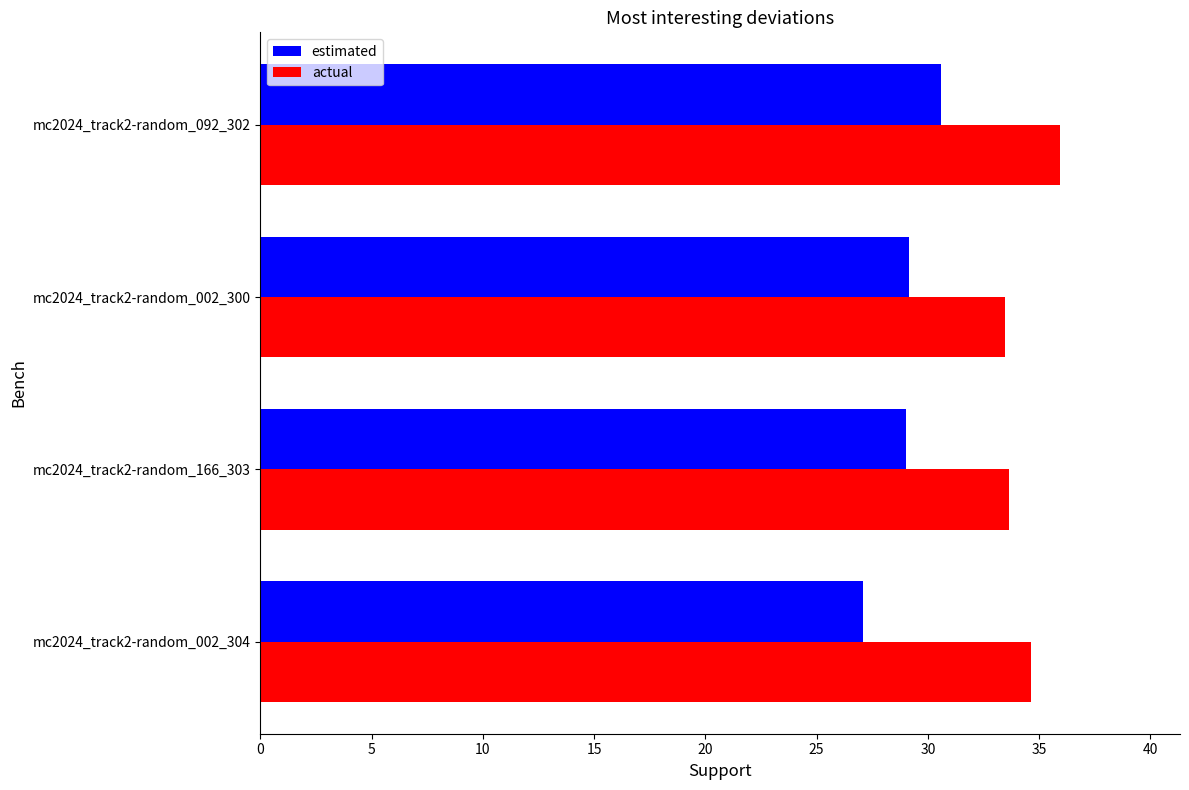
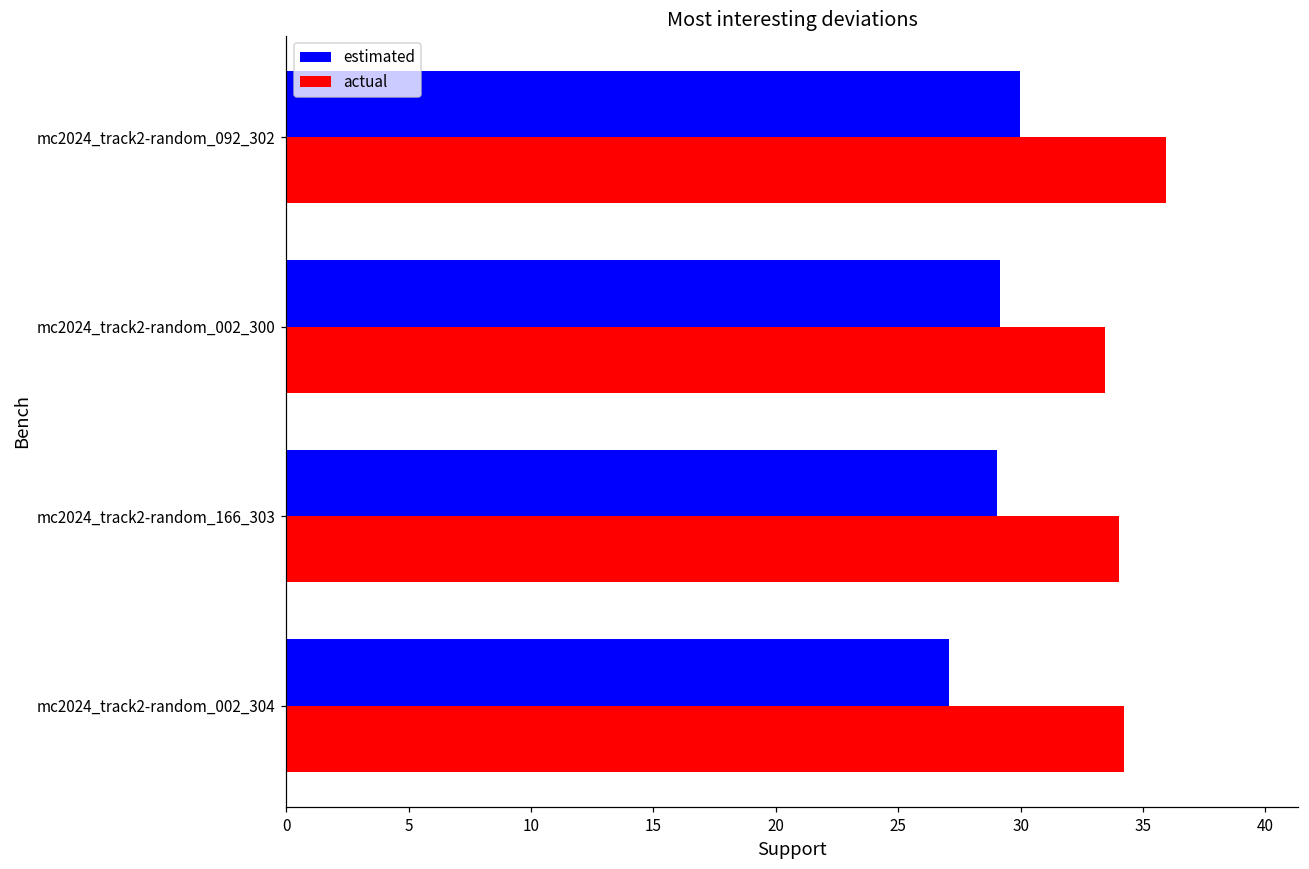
estimated, mc2024_track2-random_092_302: 30.6 -> 30.0
actual, mc2024_track2-random_166_303: 33.6 -> 34.0
actual, mc2024_track2-random_002_304: 34.6 -> 34.2
